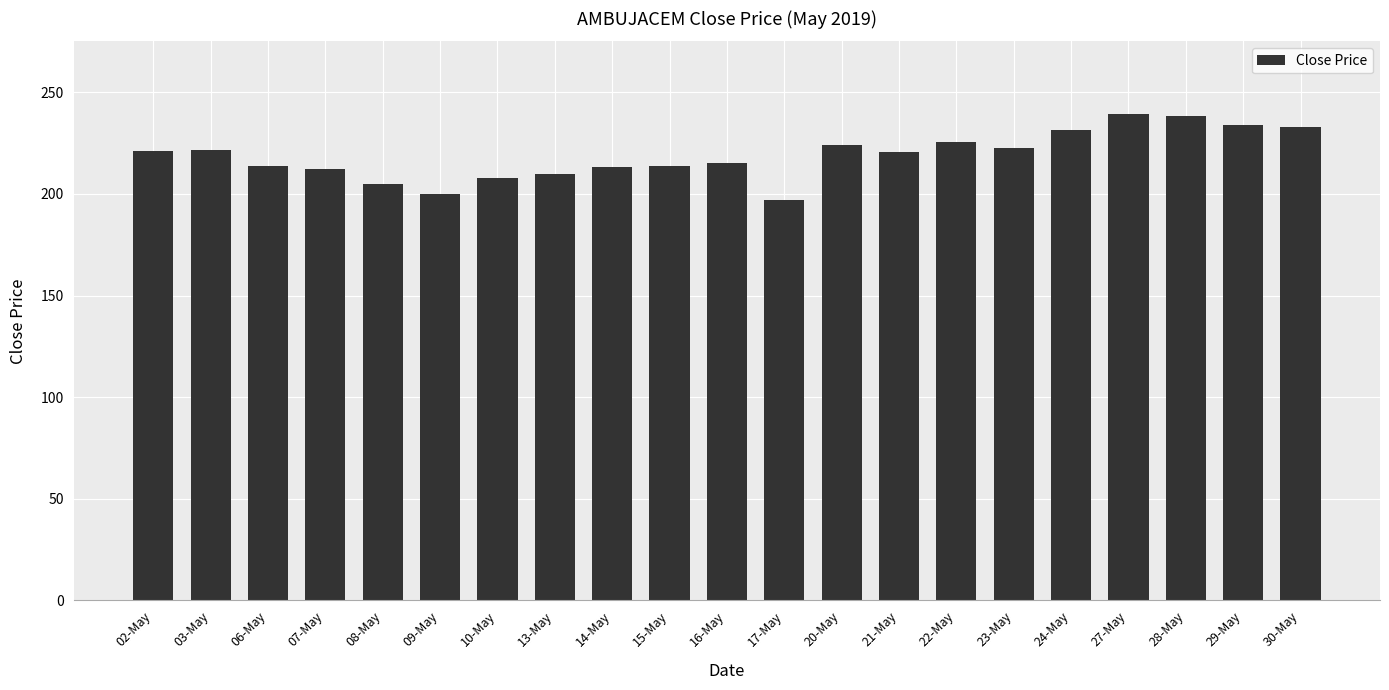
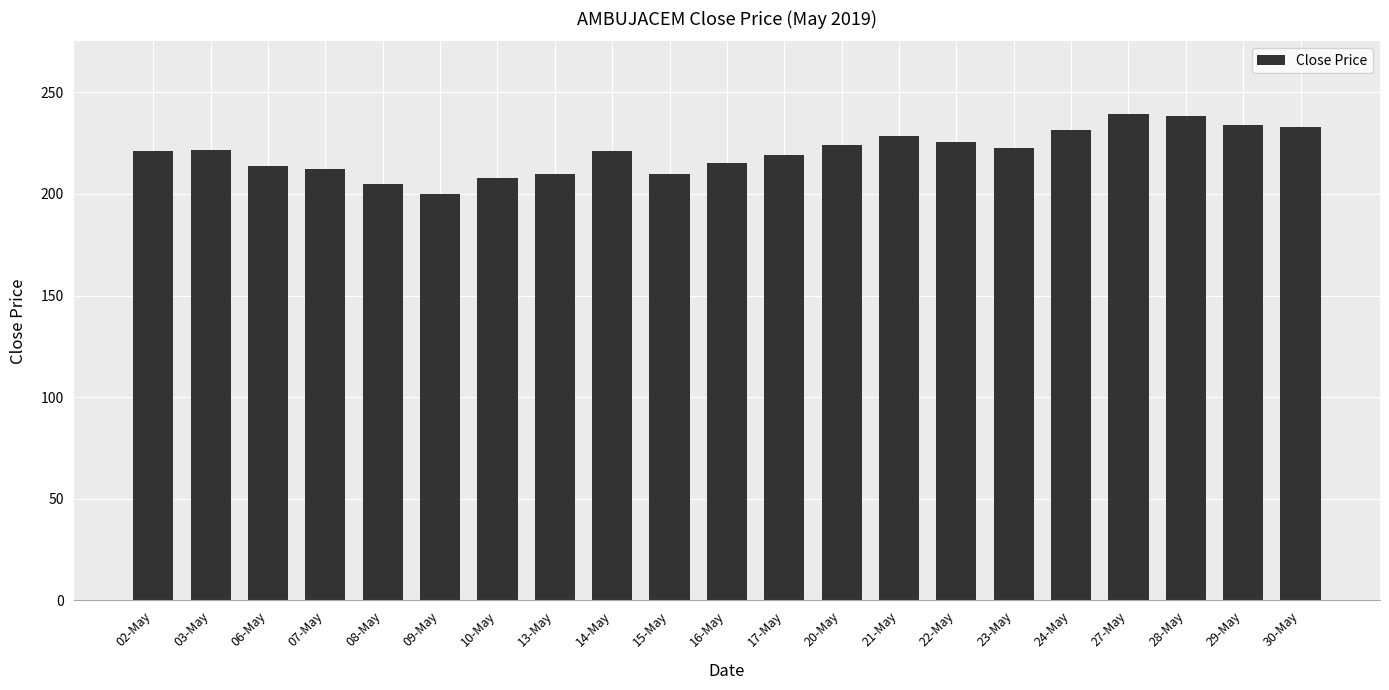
14-May: 213 -> 221
15-May: 214 -> 210
17-May: 197 -> 219
21-May: 220 -> 229
